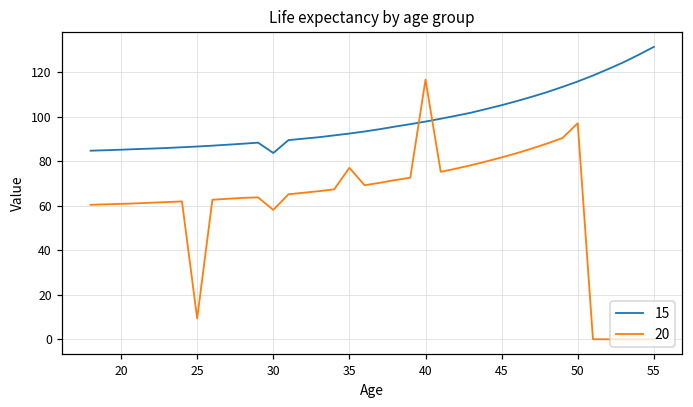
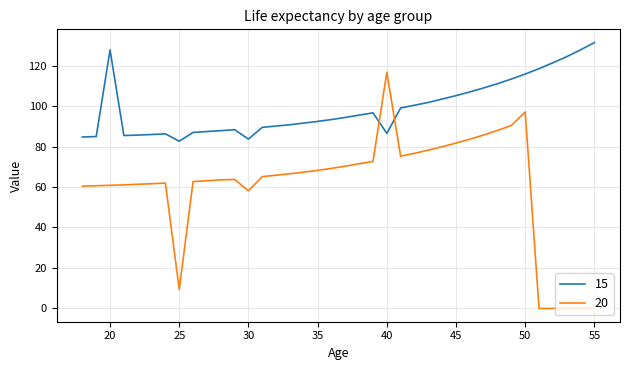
15, 20: 85 -> 128
15, 25: 87 -> 83
20, 35: 77 -> 68
15, 40: 98 -> 86
